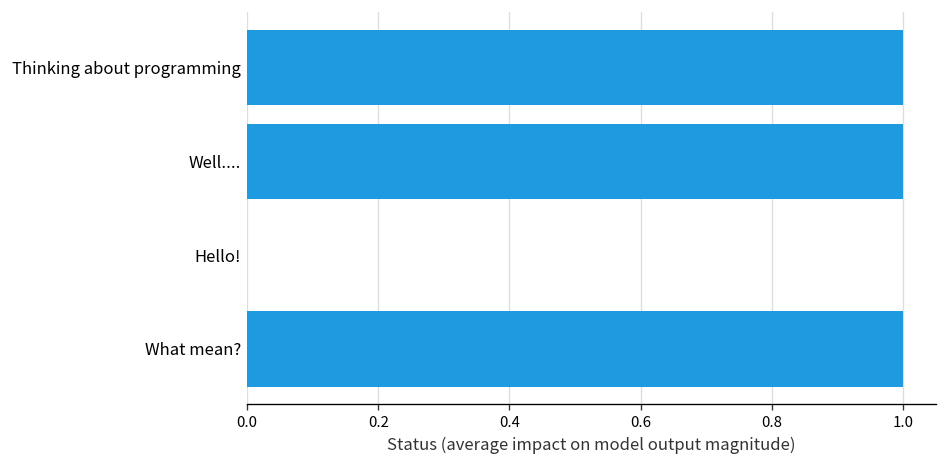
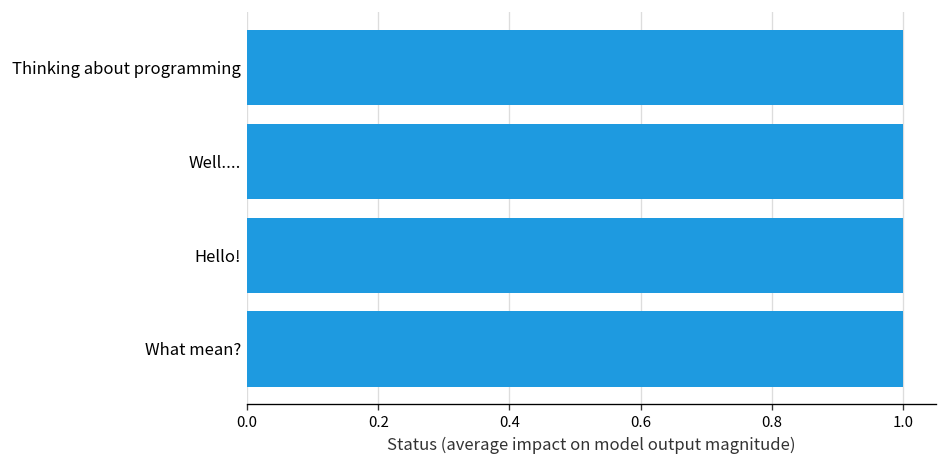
Hello!: 0 -> 1
